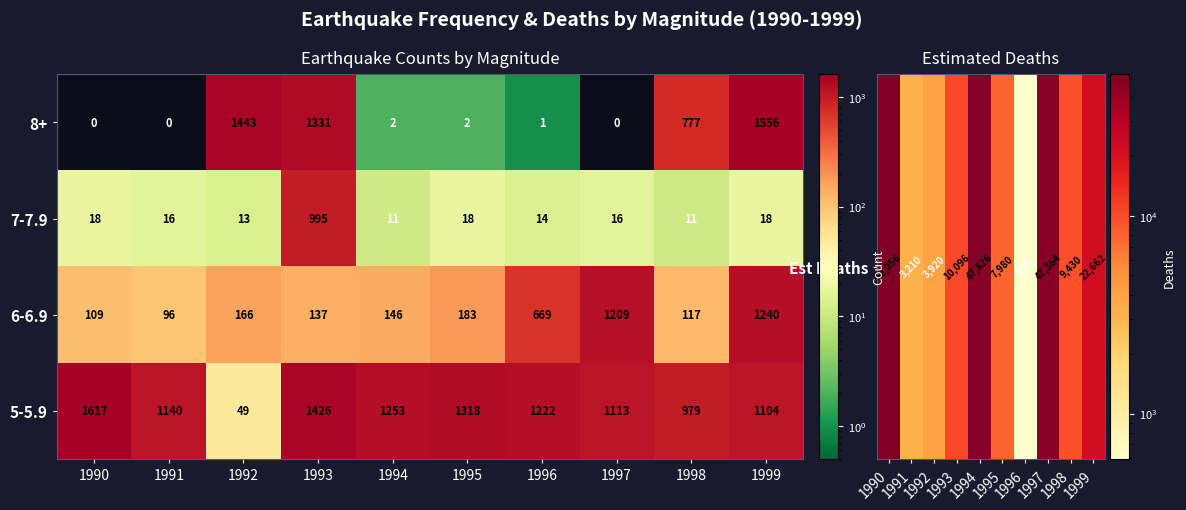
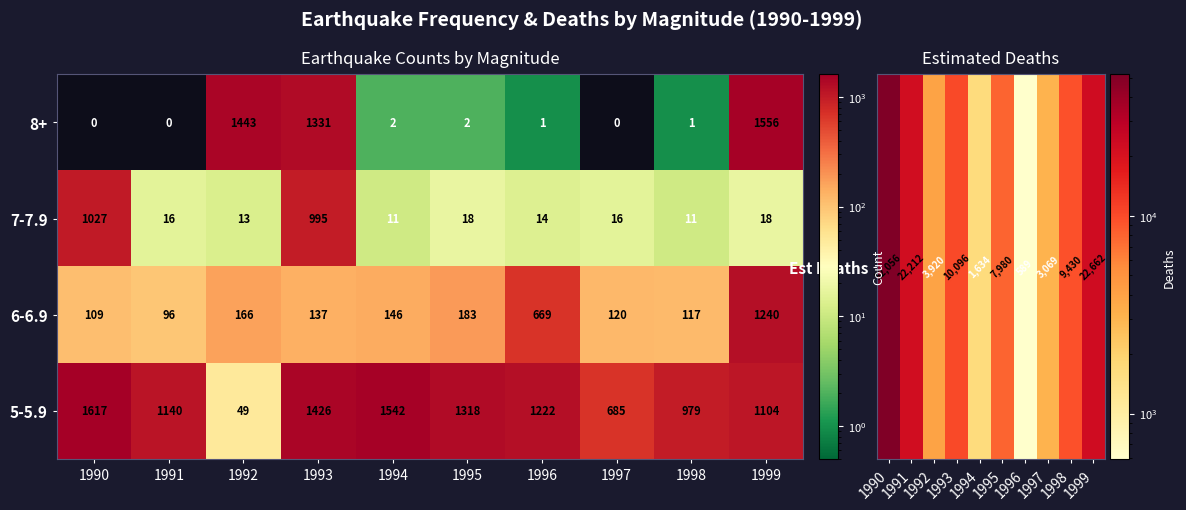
Earthquake Counts by Magnitude, 8+, 1998: 777 -> 1
Earthquake Counts by Magnitude, 7-7.9, 1990: 18 -> 1027
Earthquake Counts by Magnitude, 6-6.9, 1997: 1209 -> 120
Earthquake Counts by Magnitude, 5-5.9, 1994: 1253 -> 1542
Earthquake Counts by Magnitude, 5-5.9, 1997: 1113 -> 685
Estimated Deaths, Est Deaths, 1991: 3,210 -> 22,212
Estimated Deaths, Est Deaths, 1994: 47,826 -> 1,634
Estimated Deaths, Est Deaths, 1997: 47,364 -> 3,069
